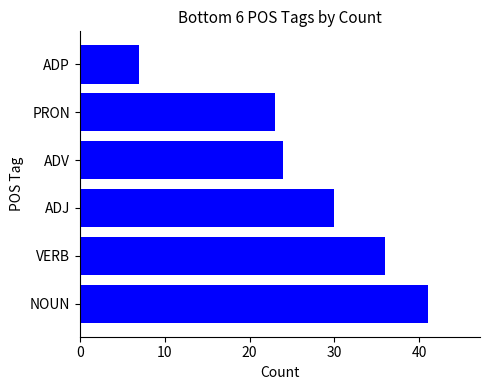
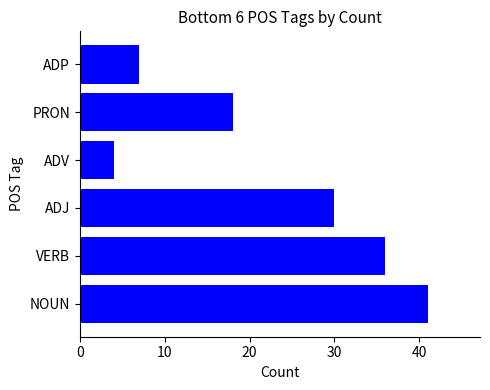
PRON: 23 -> 18
ADV: 24 -> 4
